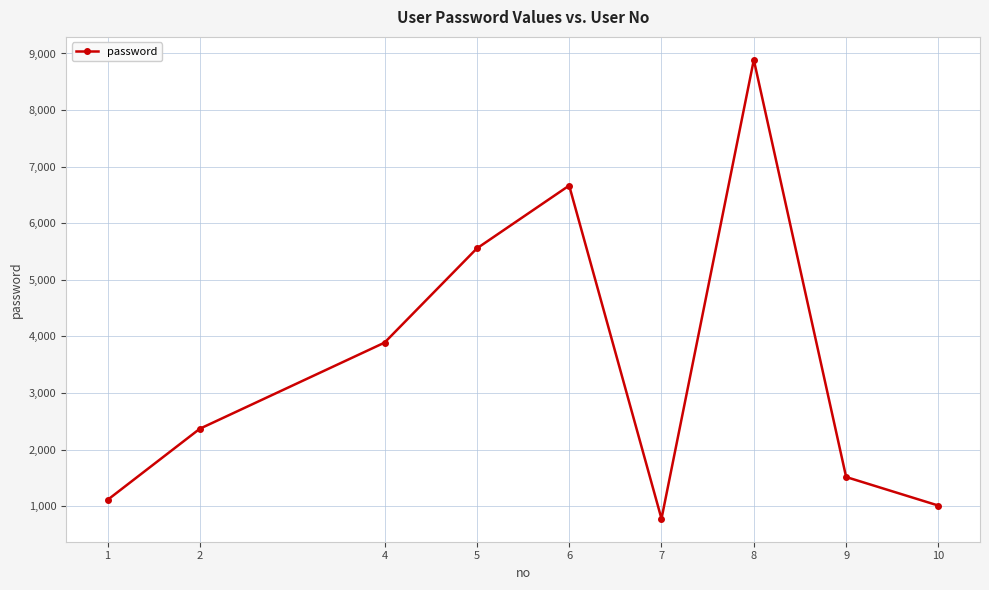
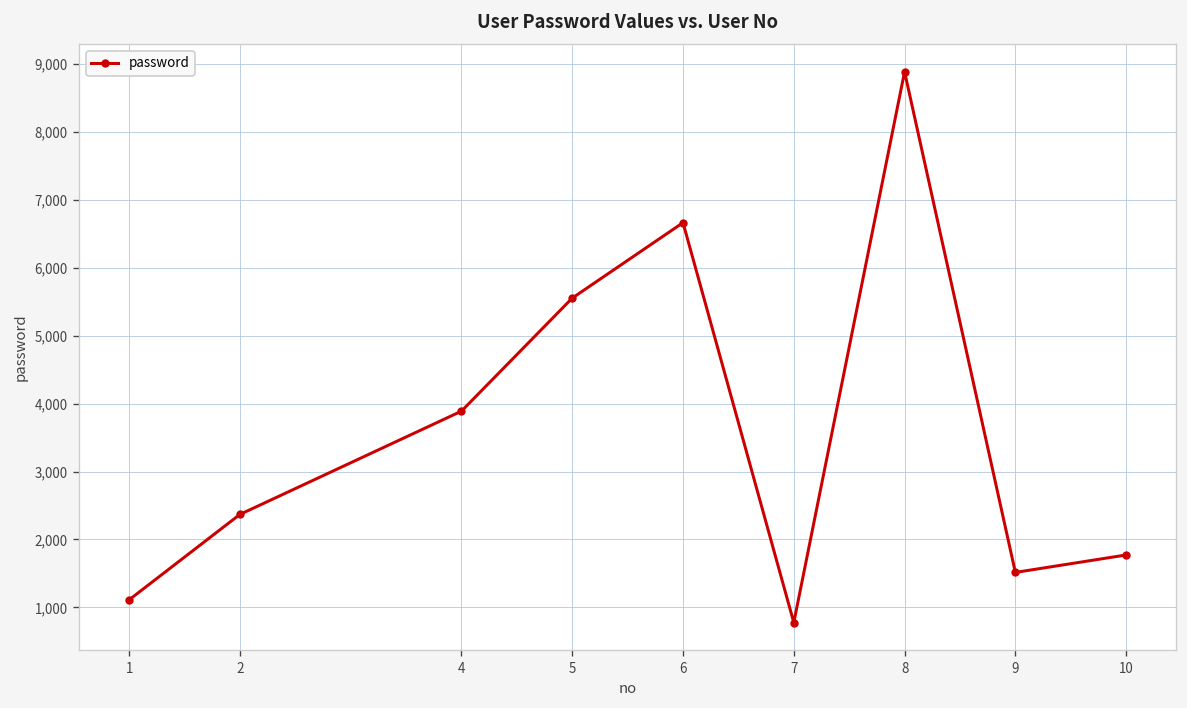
10: 1,000 -> 1,800
